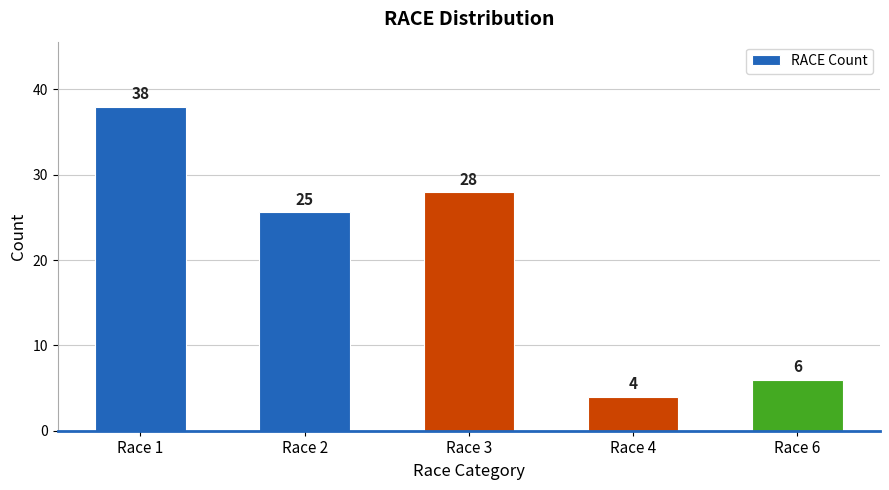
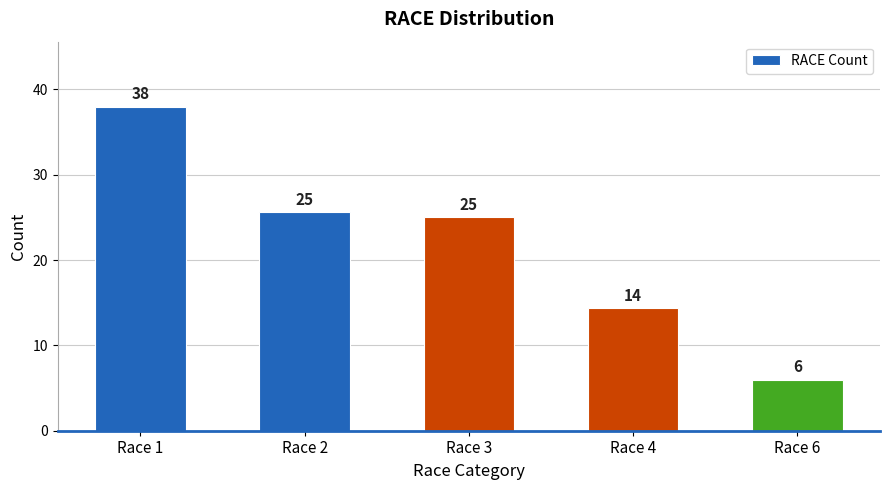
Race 3: 28 -> 25
Race 4: 4 -> 14
